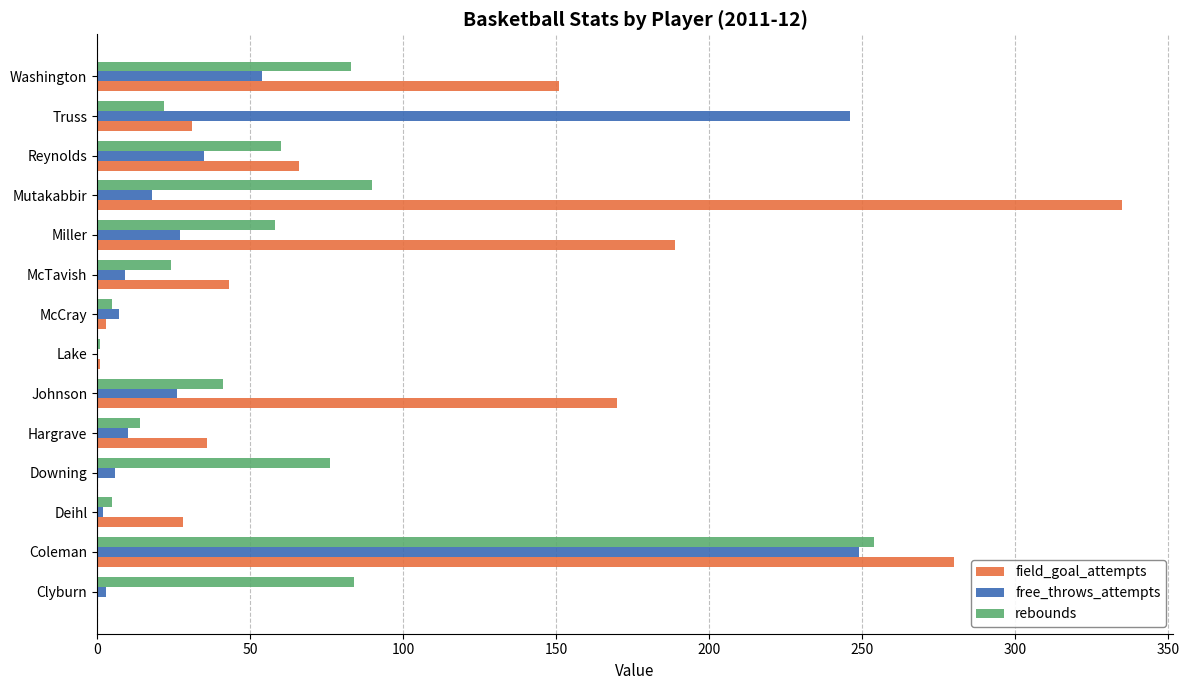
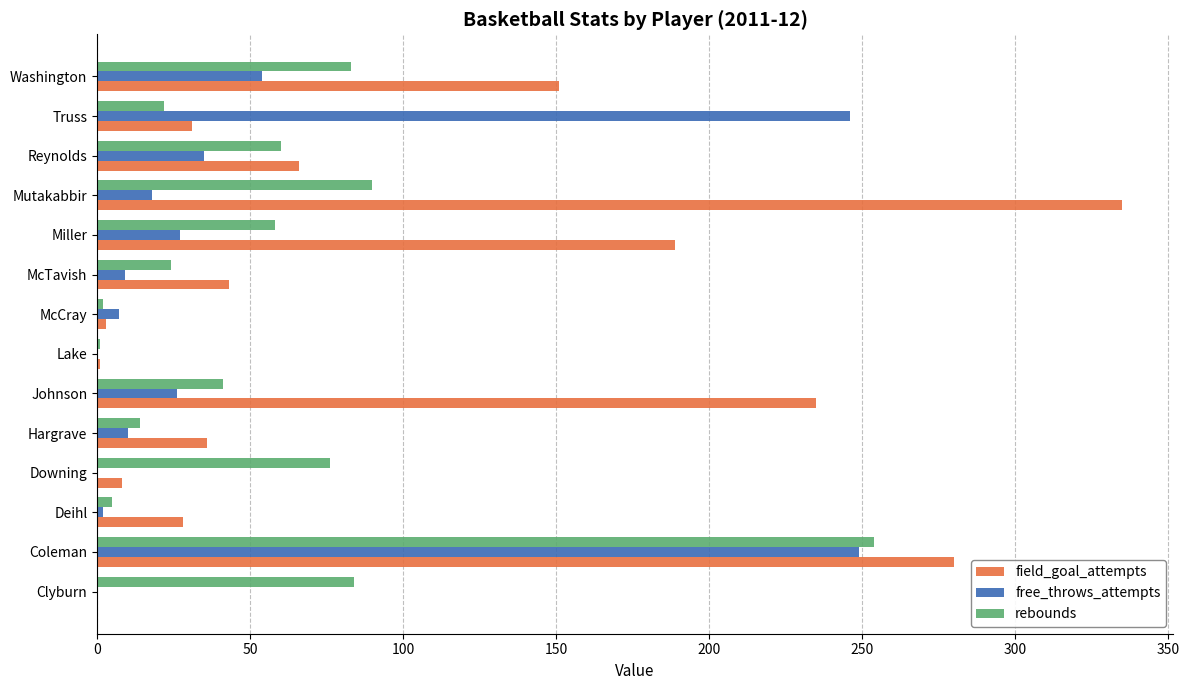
rebounds, McCray: 5 -> 2
field_goal_attempts, Johnson: 170 -> 235
free_throws_attempts, Downing: 6 -> 0
field_goal_attempts, Downing: 0 -> 8
free_throws_attempts, Clyburn: 3 -> 0
